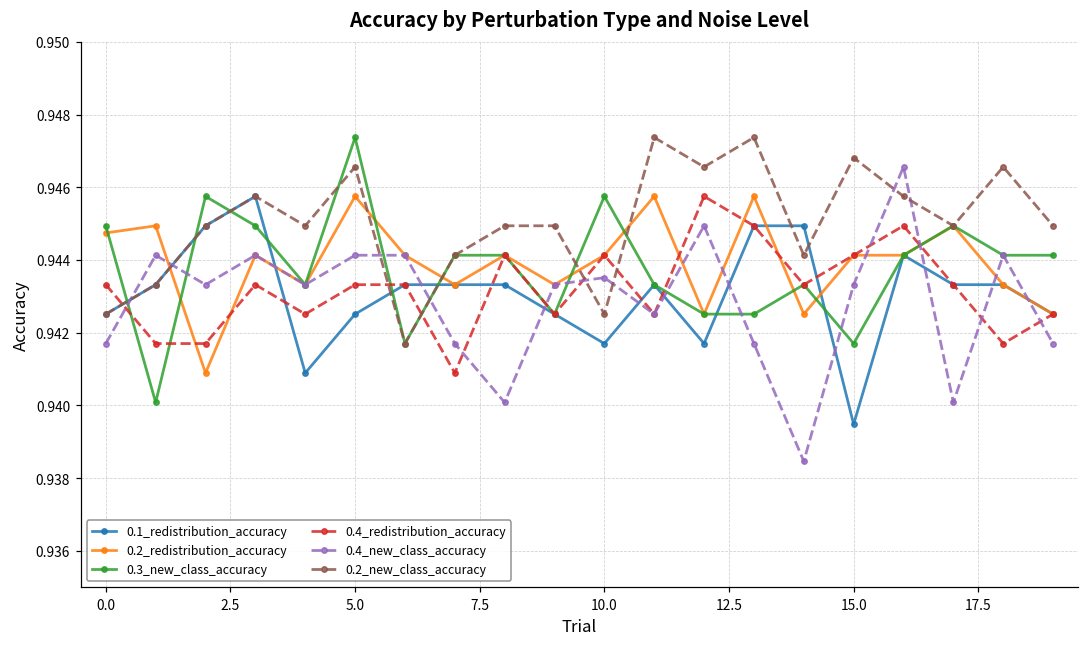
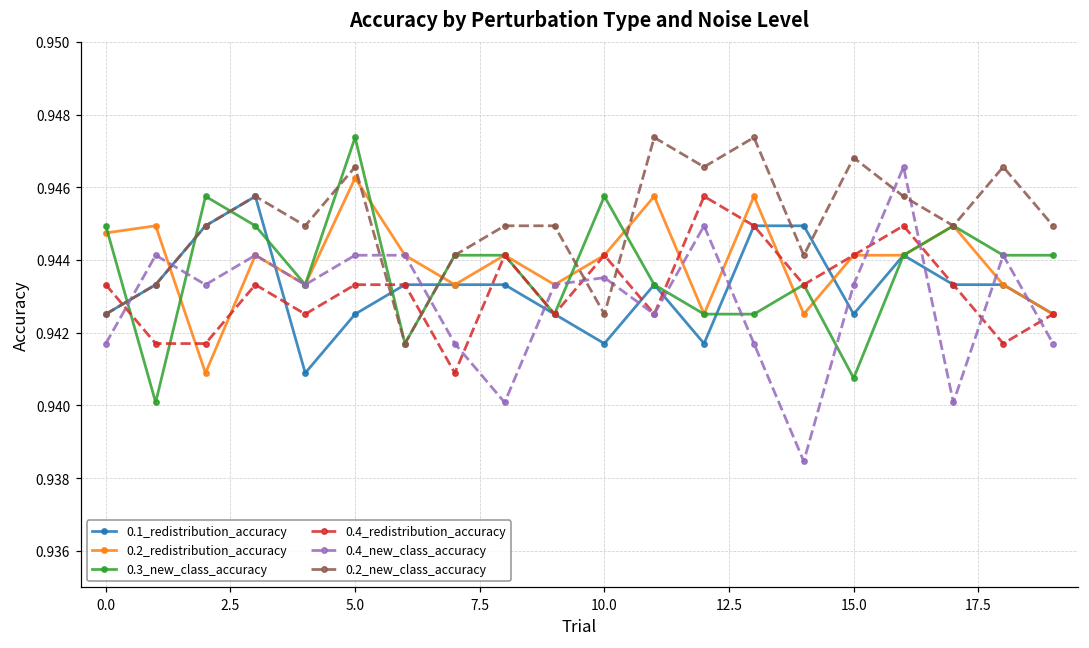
0.2_redistribution_accuracy, 5.0: 0.9457 -> 0.9463
0.1_redistribution_accuracy, 15.0: 0.9395 -> 0.9425
0.3_new_class_accuracy, 15.0: 0.9417 -> 0.9408
